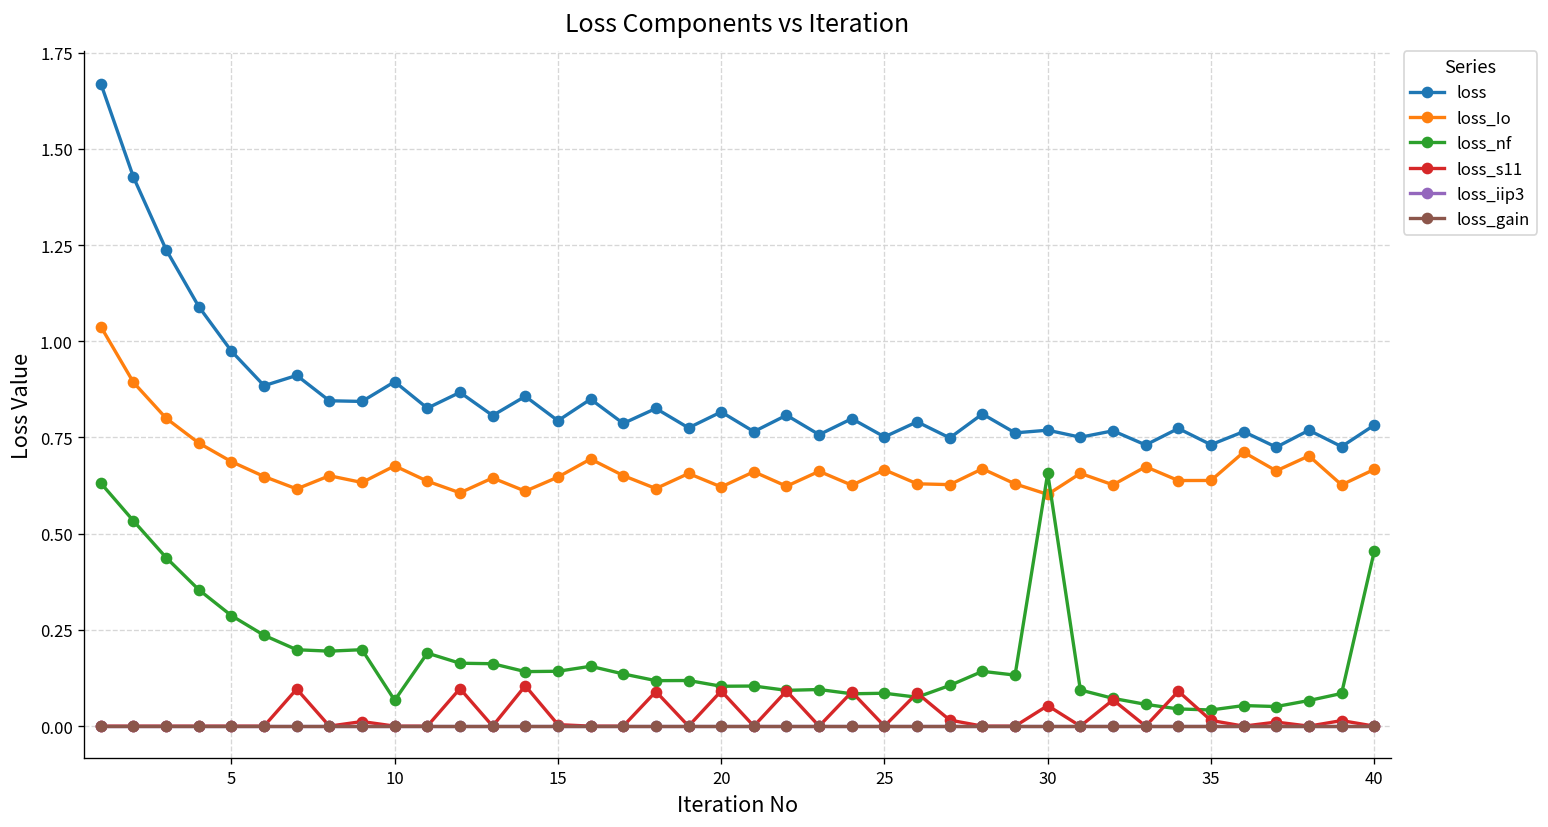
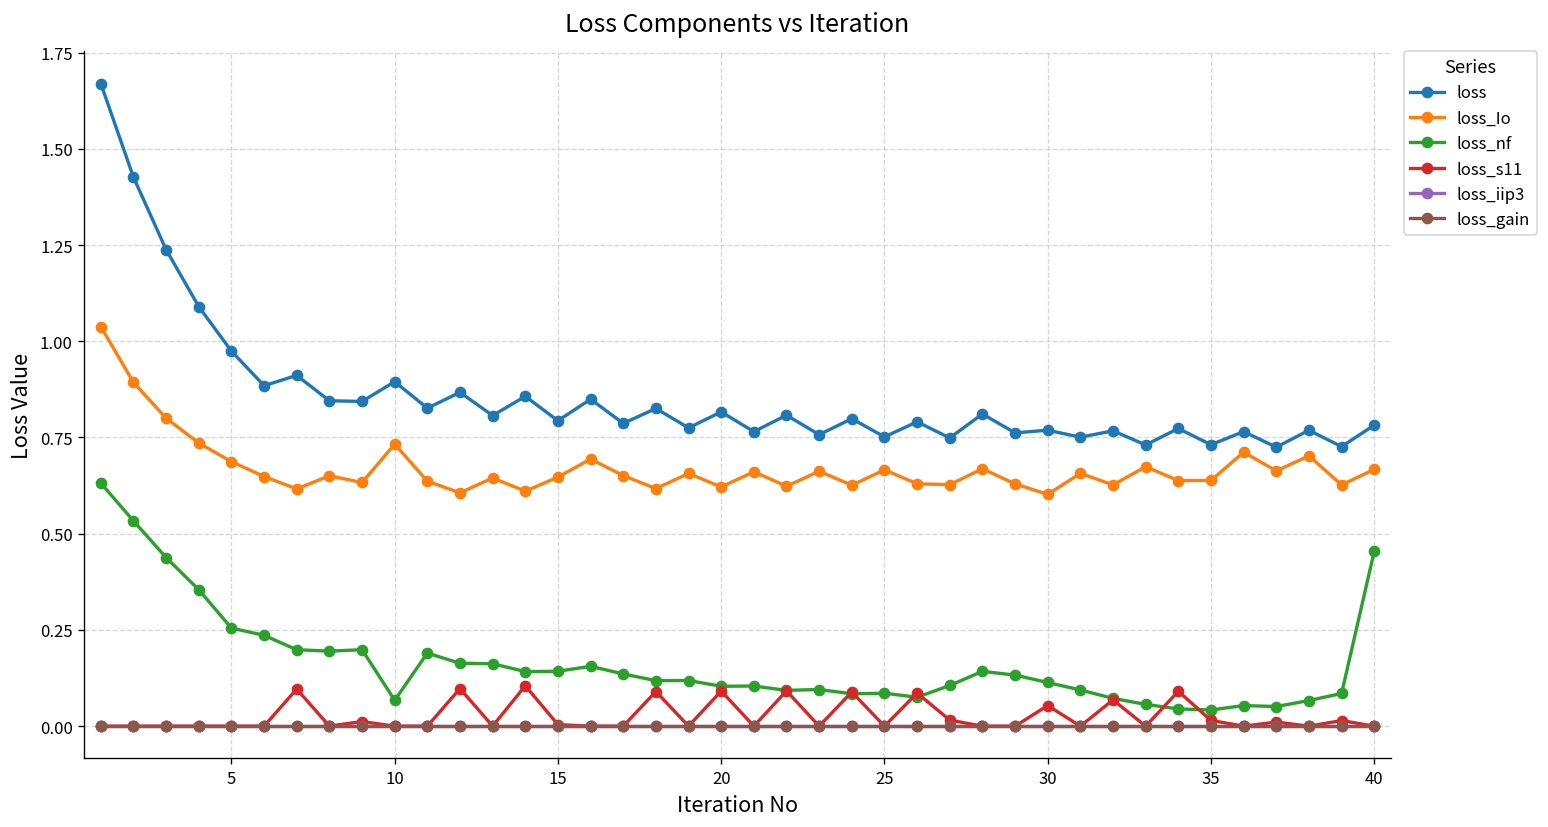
loss_nf, 5: 0.29 -> 0.25
loss_Io, 10: 0.68 -> 0.73
loss_nf, 30: 0.66 -> 0.11
